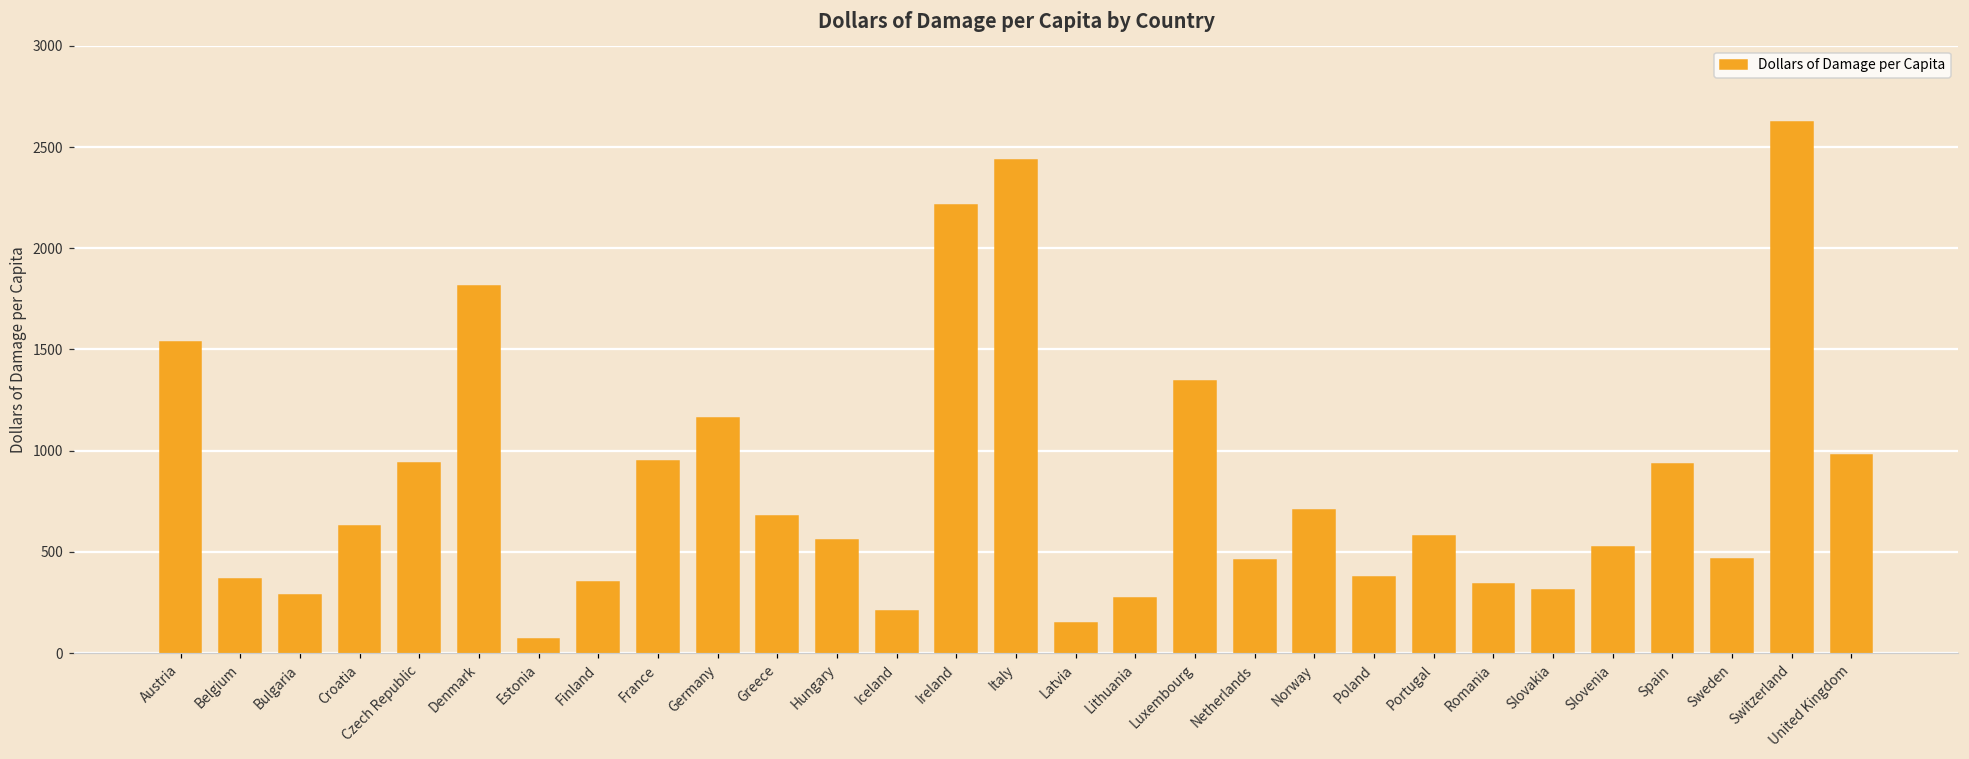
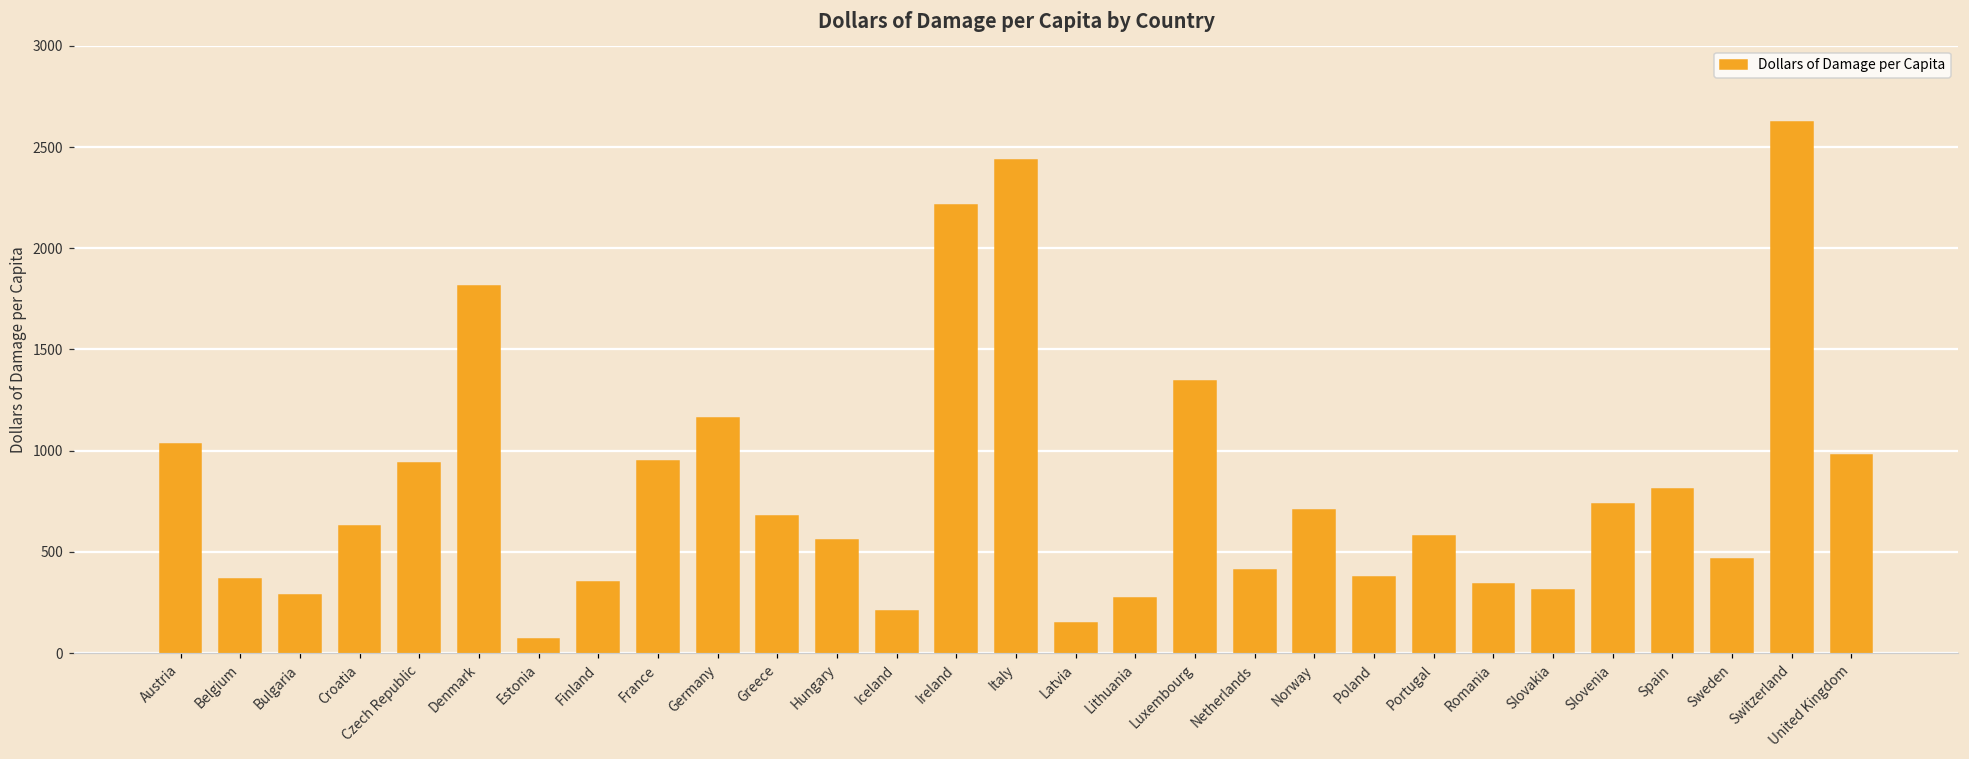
Austria: 1540 -> 1030
Netherlands: 460 -> 410
Slovenia: 520 -> 740
Spain: 940 -> 810
